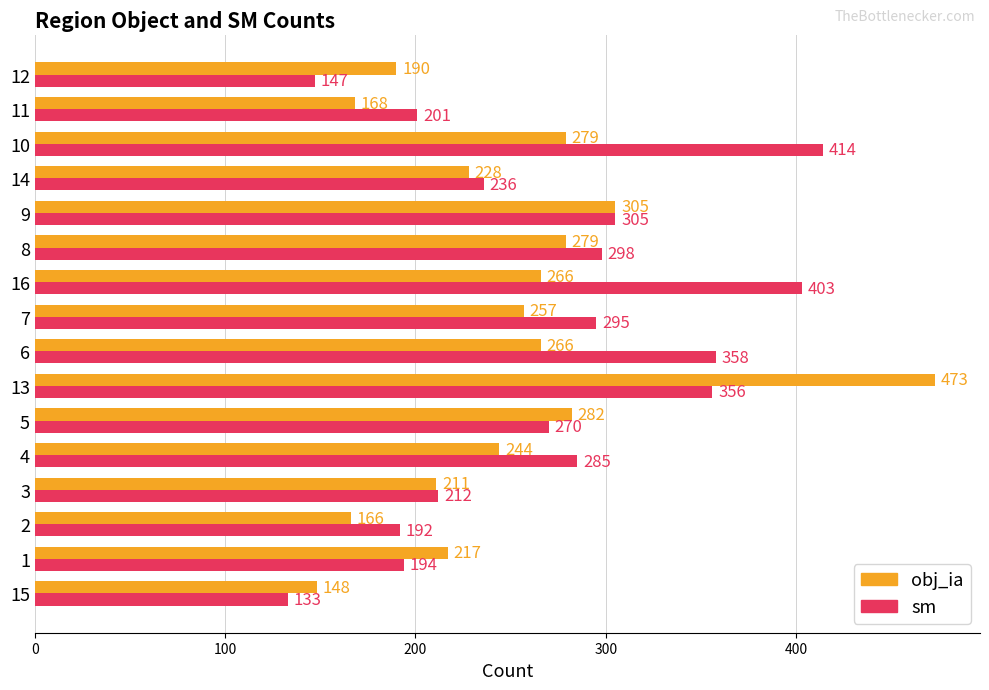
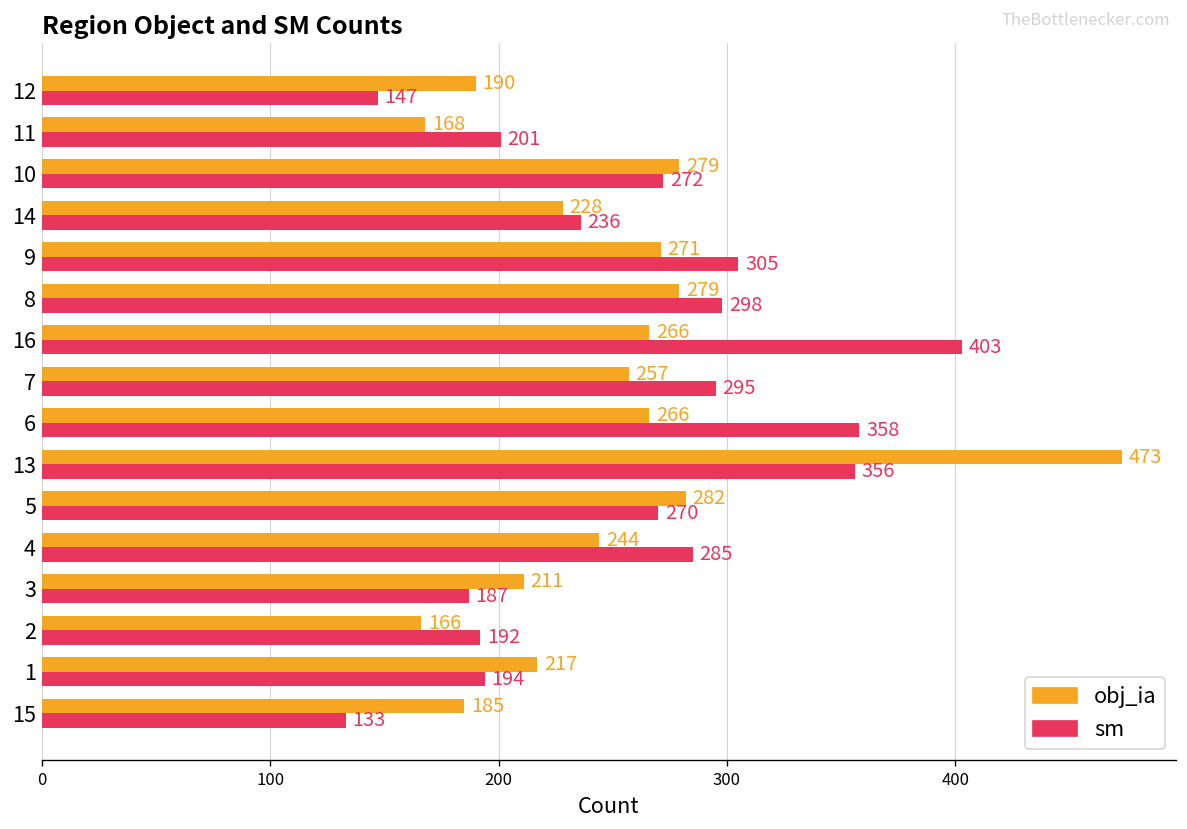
sm, 10: 414 -> 272
obj_ia, 9: 305 -> 271
sm, 3: 212 -> 187
obj_ia, 15: 148 -> 185
